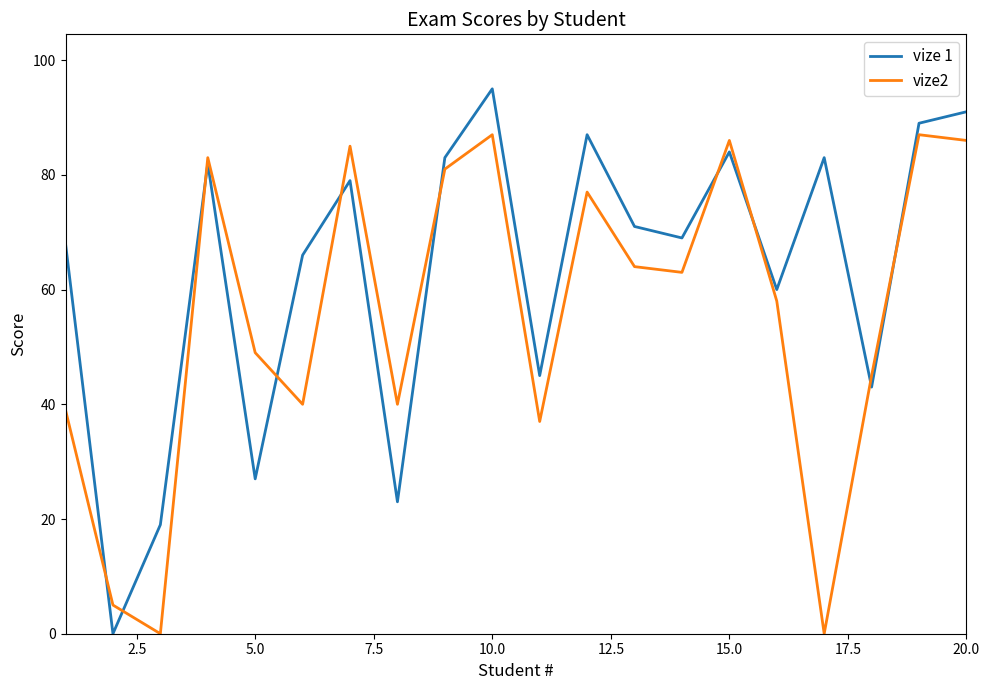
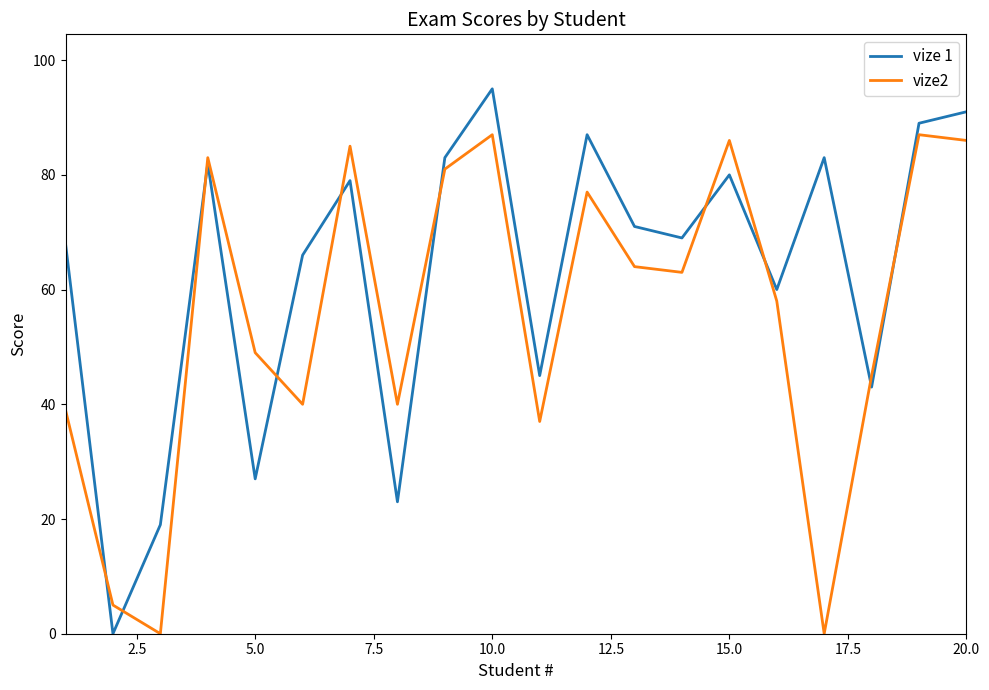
vize 1, 15.0: 84 -> 80
